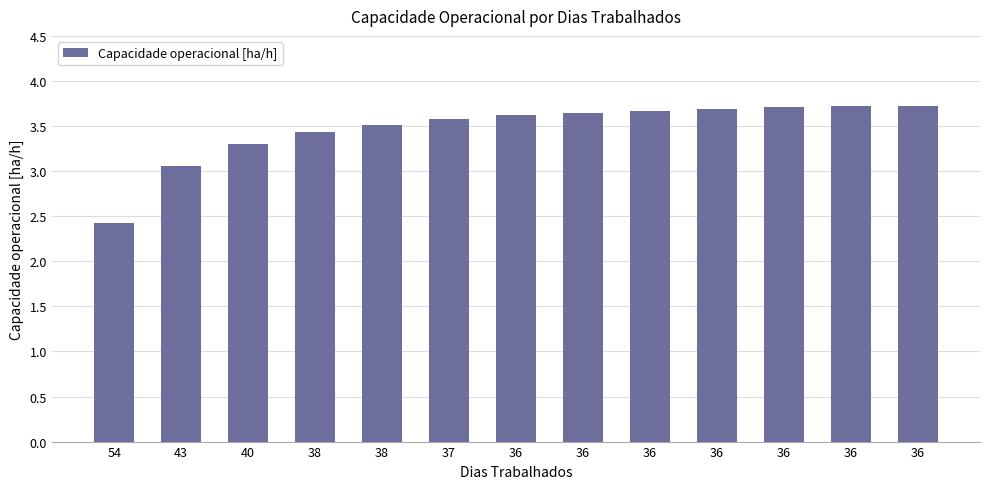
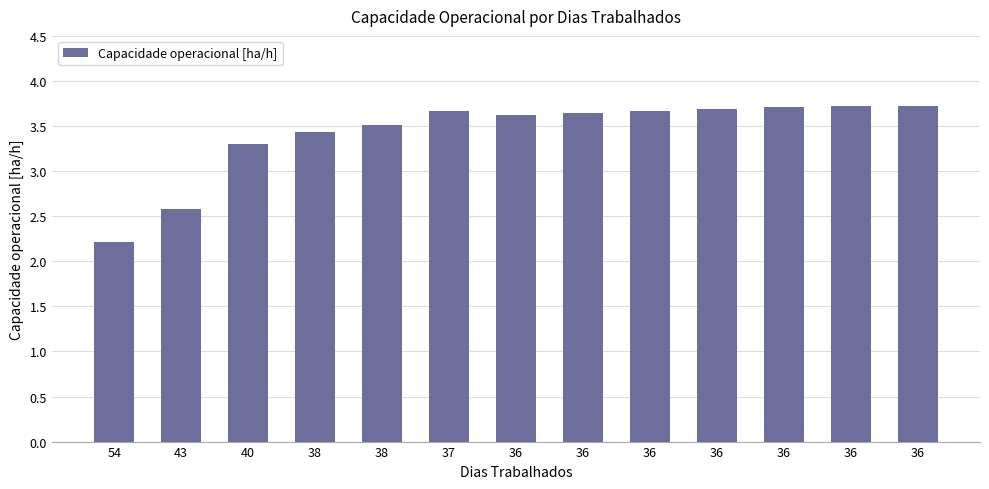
54: 2.4 -> 2.2
43: 3.1 -> 2.6
37: 3.6 -> 3.7
